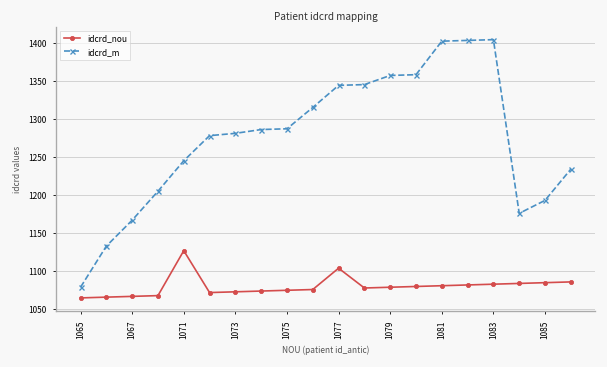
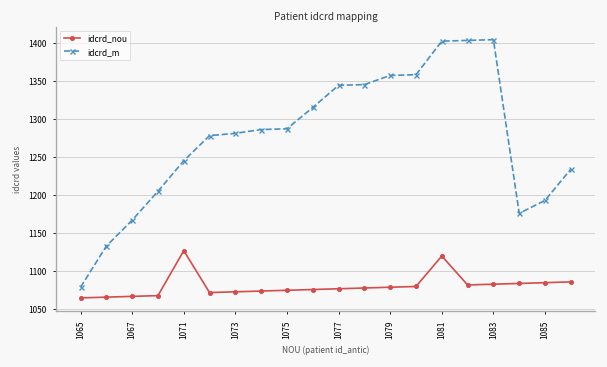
idcrd_nou, 1077: 1100 -> 1080
idcrd_nou, 1081: 1080 -> 1120
